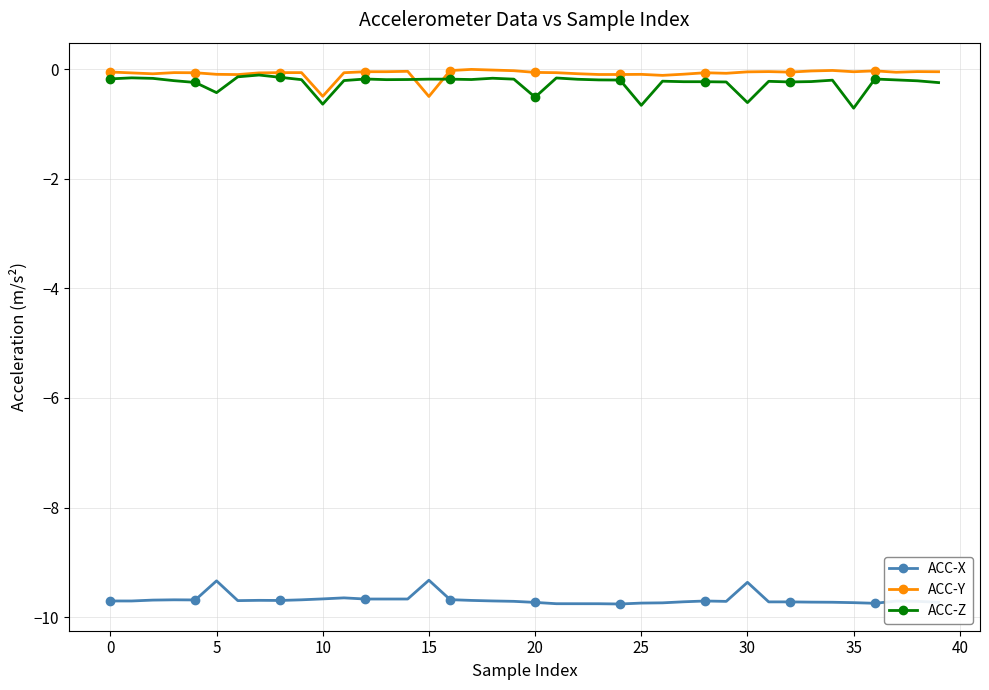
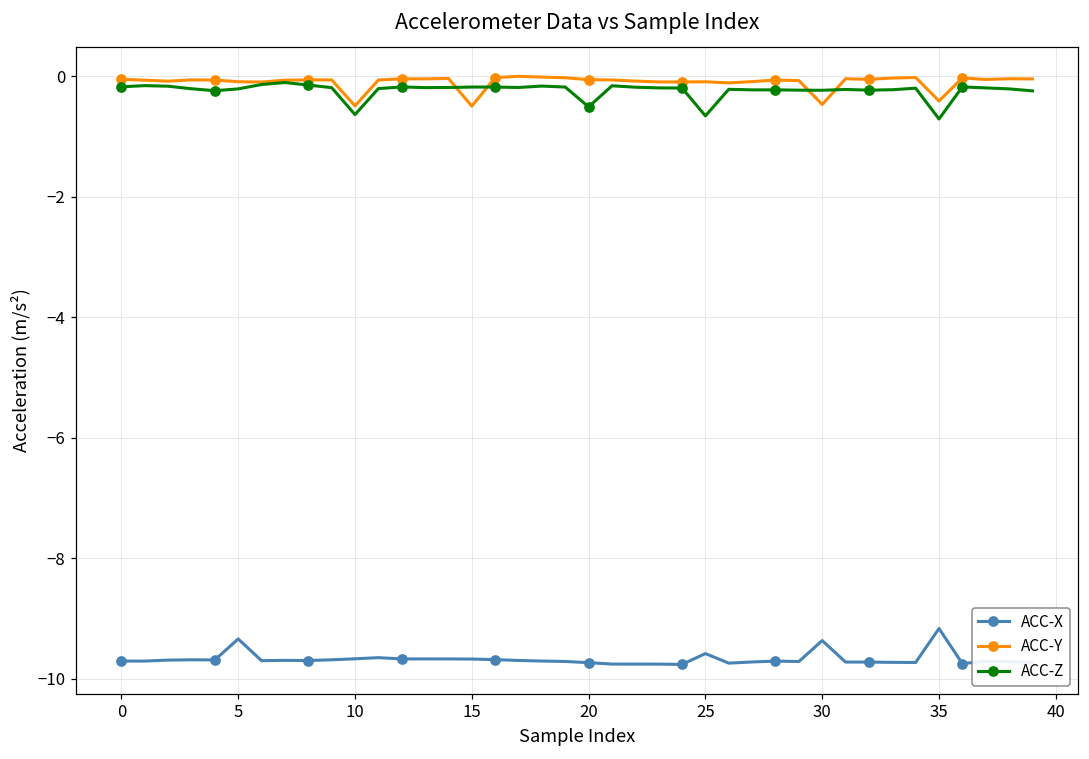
ACC-Z, 5: -0.4 -> -0.2
ACC-X, 15: -9.3 -> -9.7
ACC-X, 25: -9.7 -> -9.6
ACC-Y, 30: 0.0 -> -0.5
ACC-Z, 30: -0.6 -> -0.2
ACC-X, 35: -9.7 -> -9.2
ACC-Y, 35: 0.0 -> -0.4
